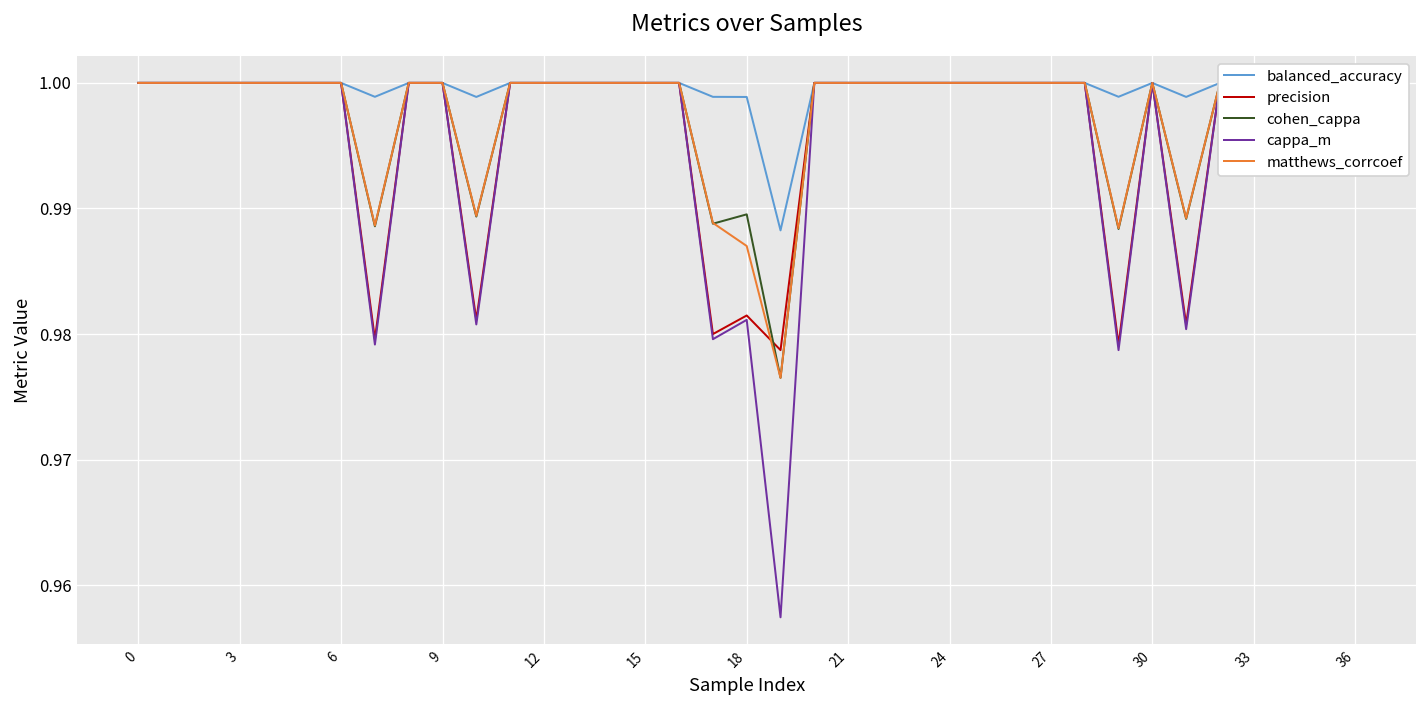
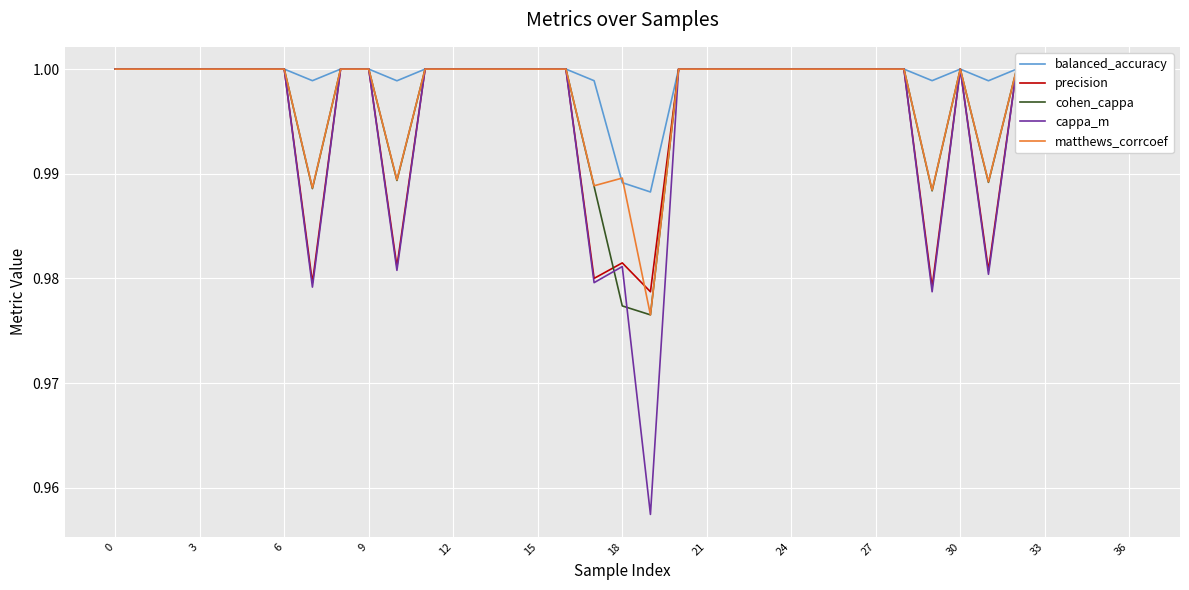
balanced_accuracy, 18: 0.9989 -> 0.9891
cohen_cappa, 18: 0.9895 -> 0.9774
matthews_corrcoef, 18: 0.9870 -> 0.9896
